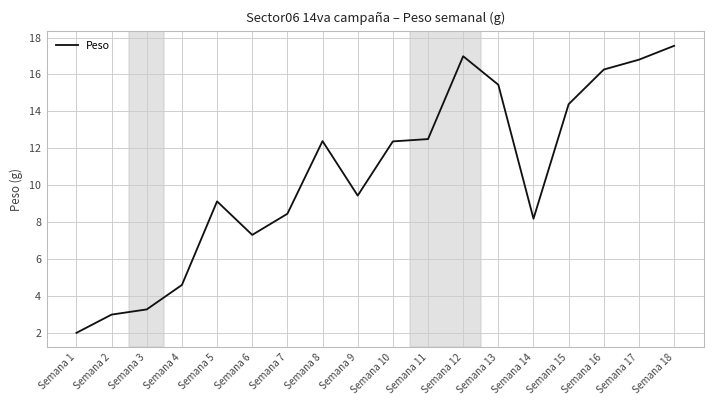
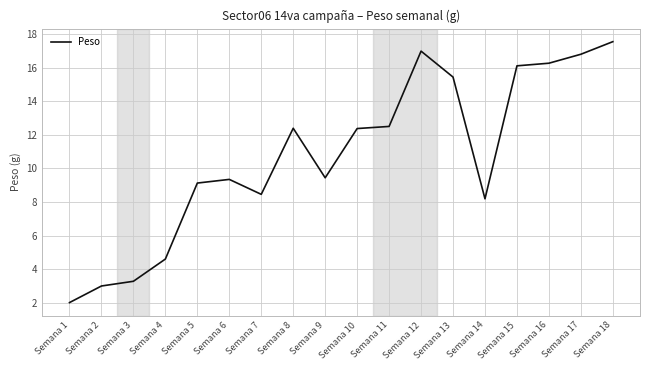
Semana 6: 7.3 -> 9.3
Semana 15: 14.4 -> 16.1
